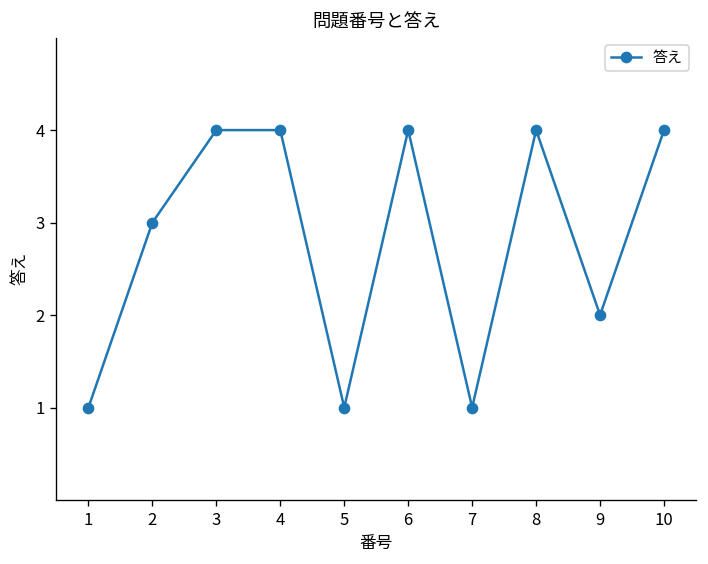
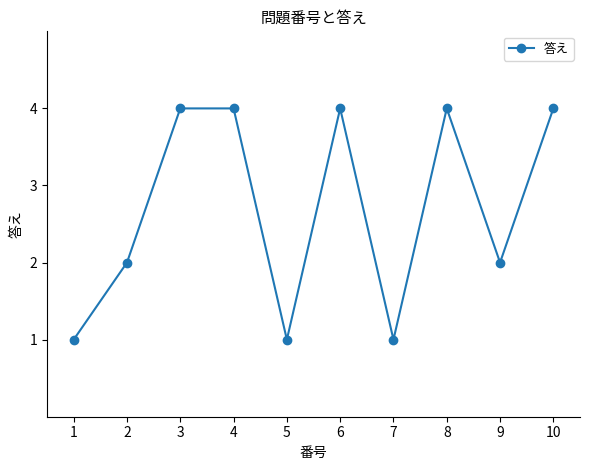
2: 3 -> 2
